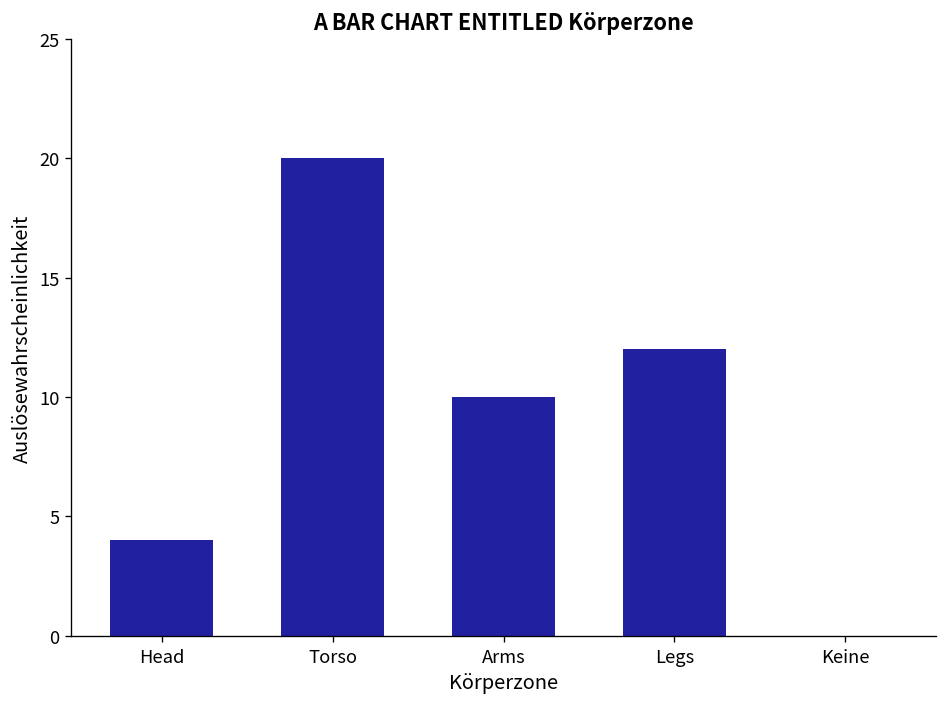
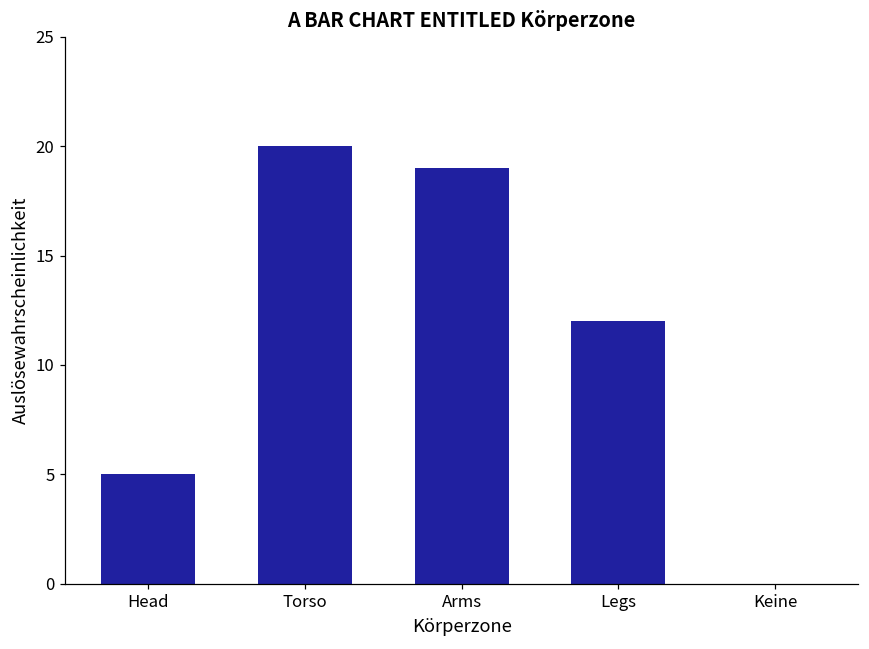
Head: 4 -> 5
Arms: 10 -> 19
